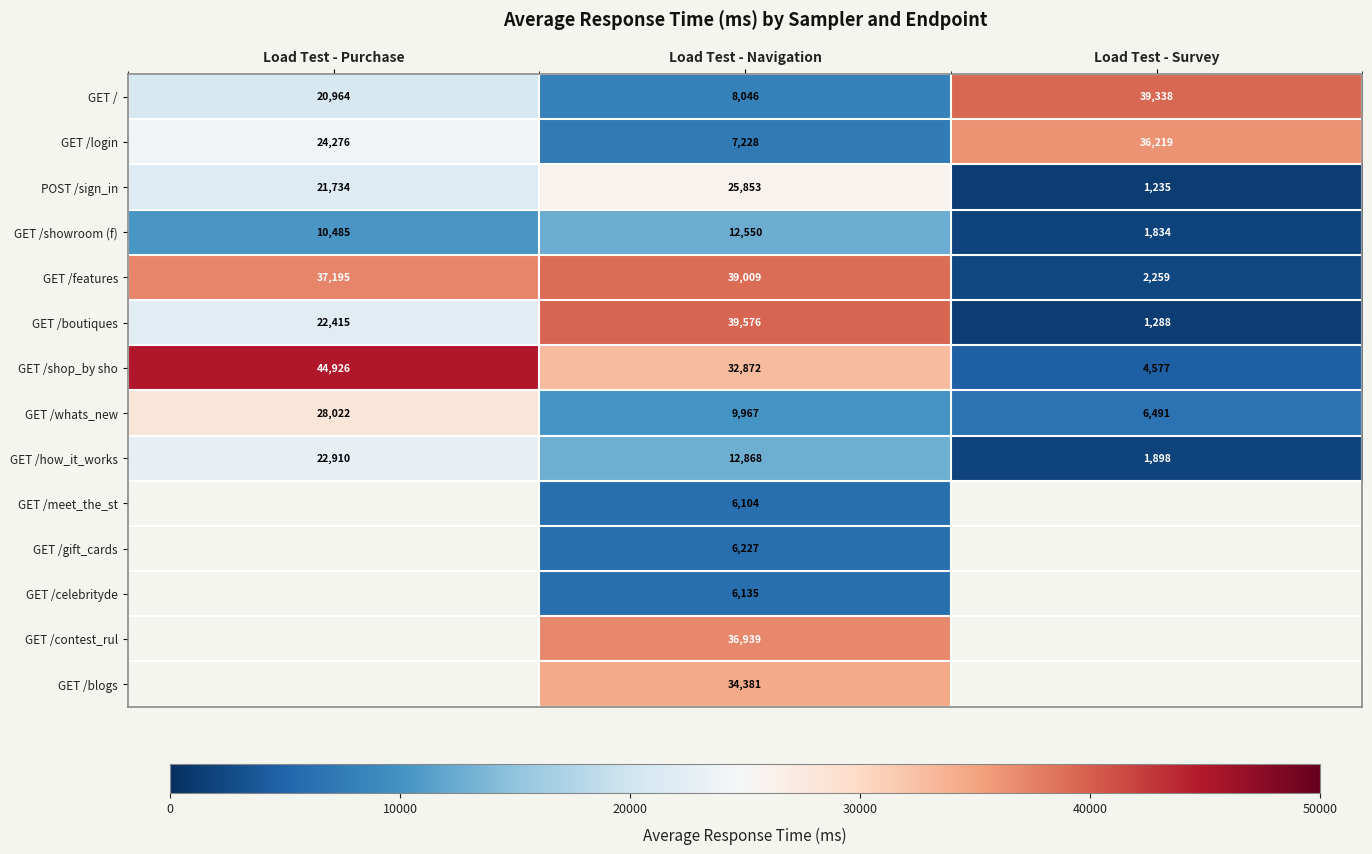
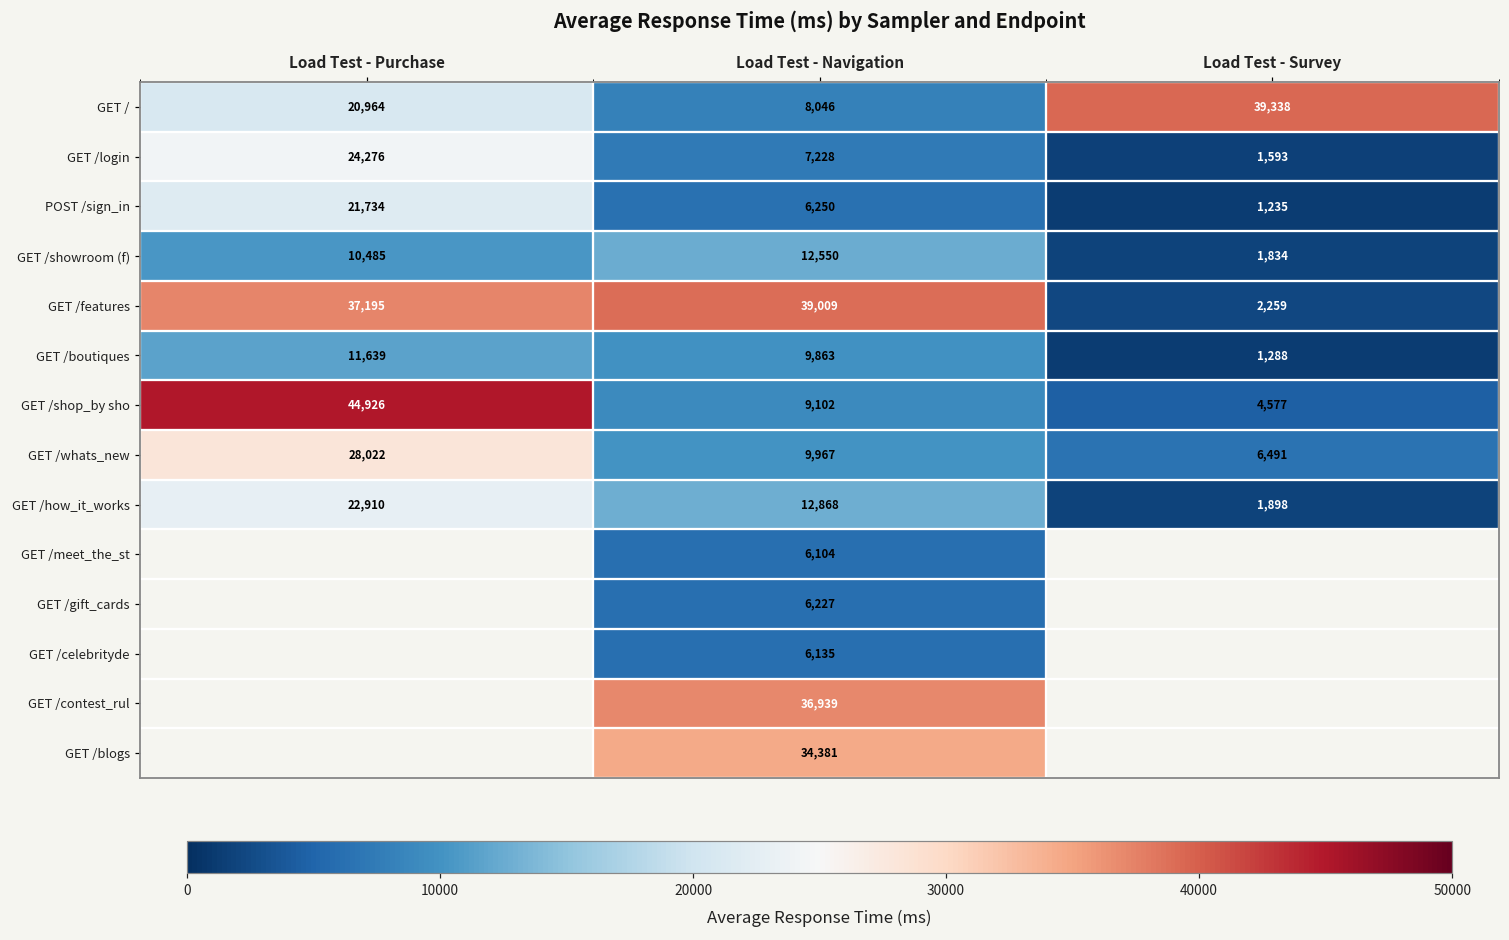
GET /login, Load Test - Survey: 36,219 -> 1,593
POST /sign_in, Load Test - Navigation: 25,853 -> 6,250
GET /boutiques, Load Test - Purchase: 22,415 -> 11,639
GET /boutiques, Load Test - Navigation: 39,576 -> 9,863
GET /shop_by sho, Load Test - Navigation: 32,872 -> 9,102
